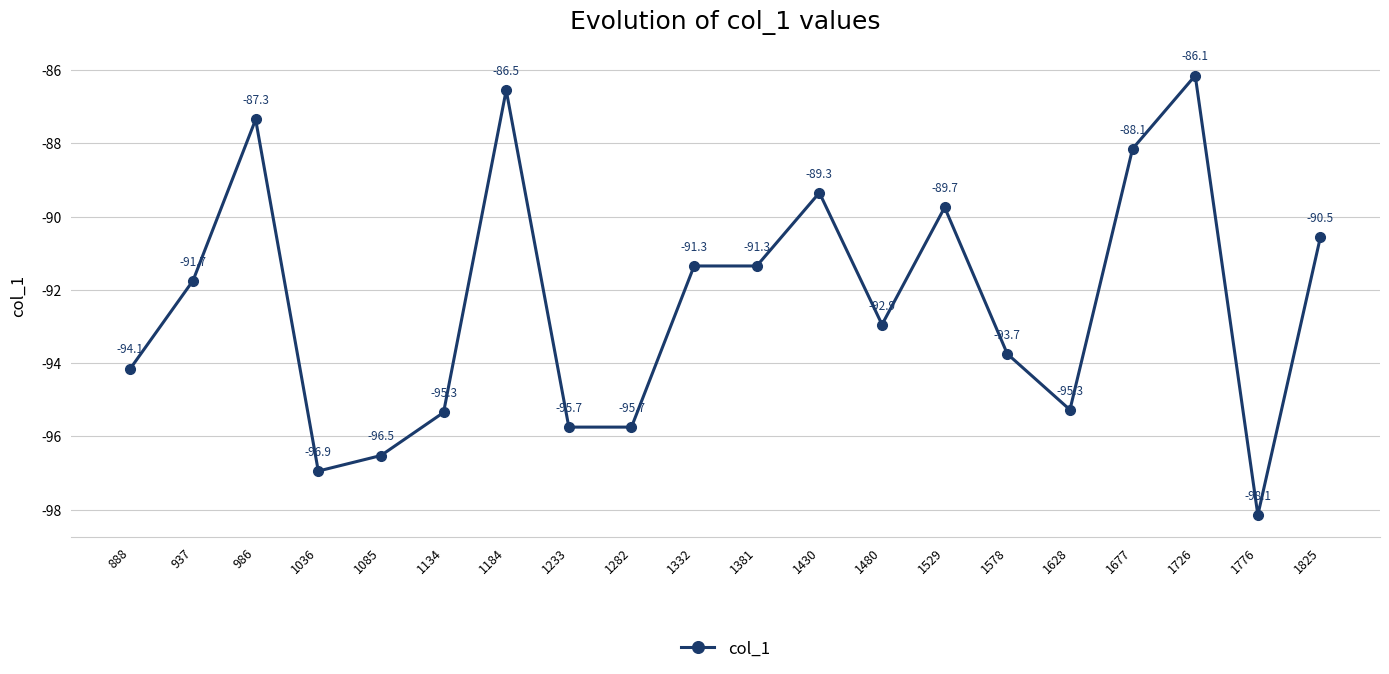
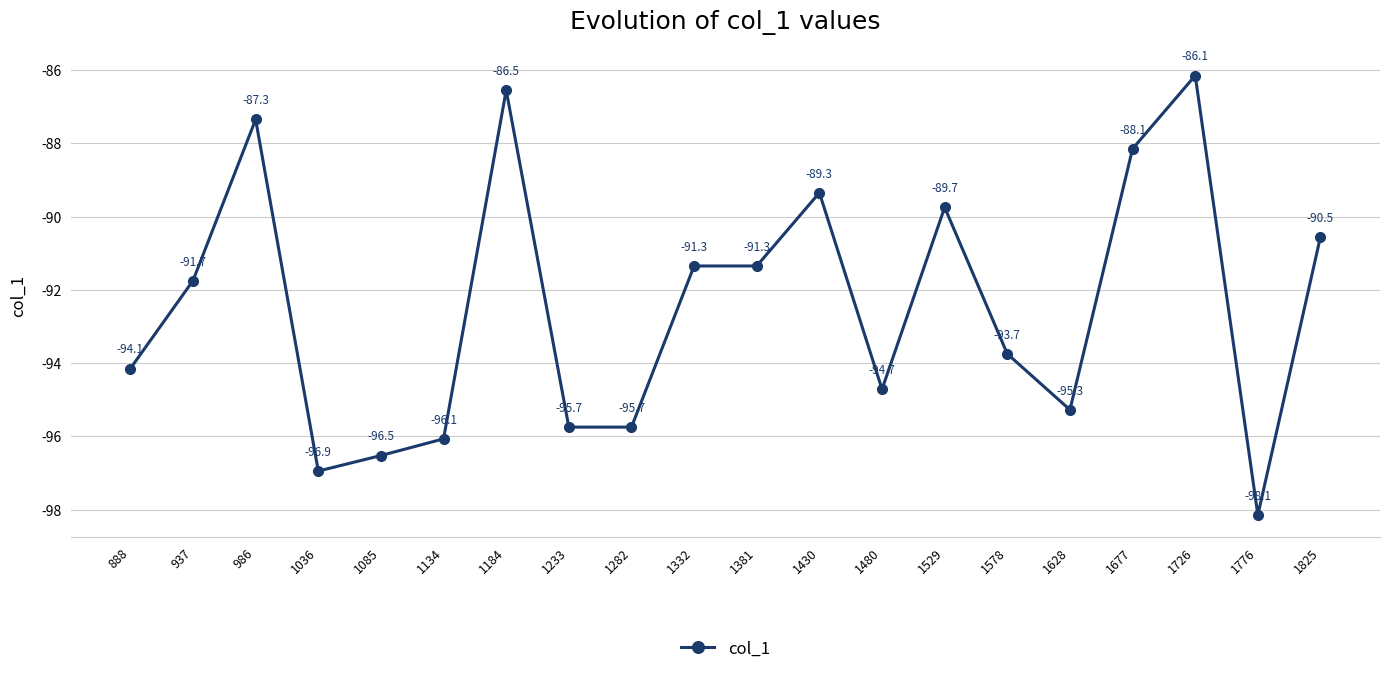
1134: -95.3 -> -96.1
1480: -92.9 -> -94.7
